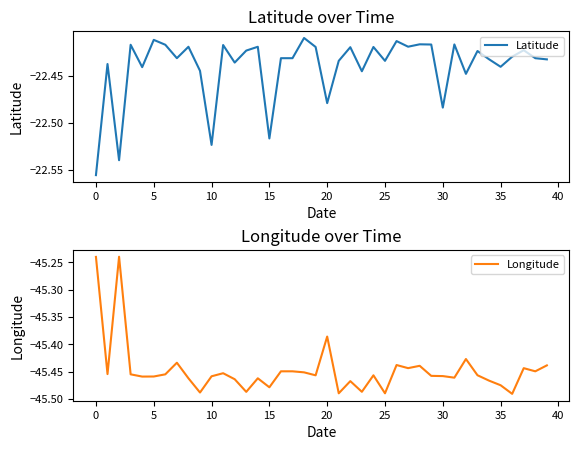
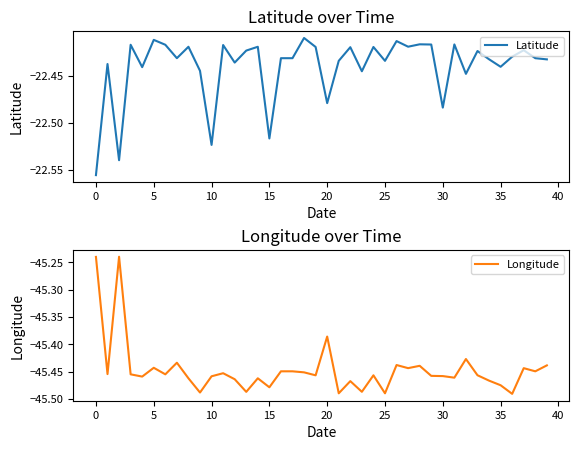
Longitude over Time, 5: -45.46 -> -45.44
